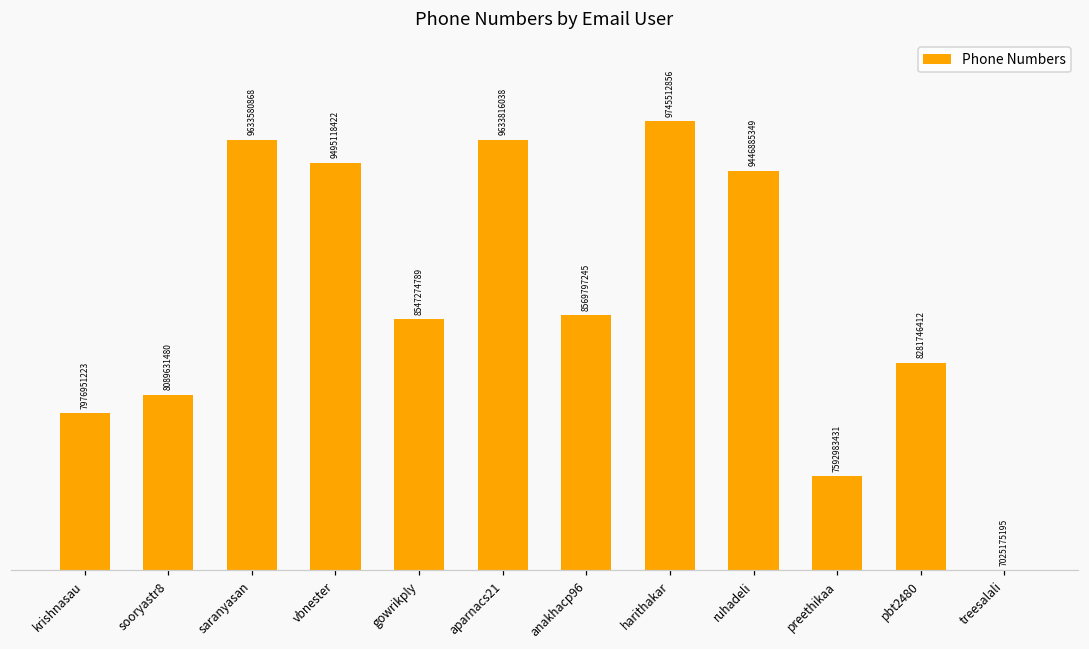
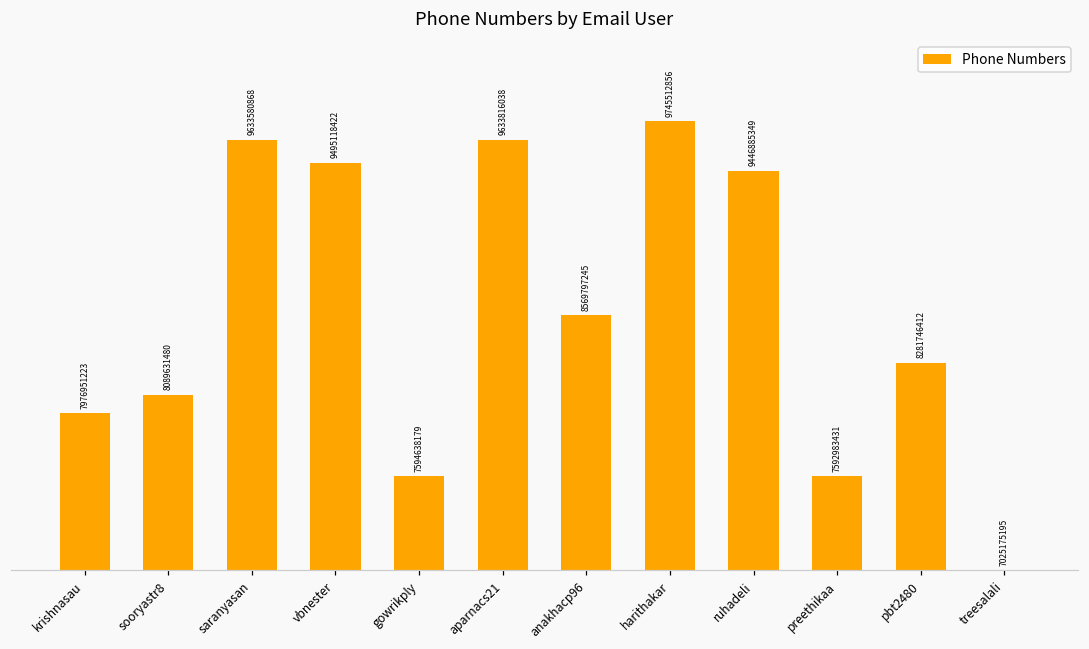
gowrikply: 8547274789 -> 7594638179
